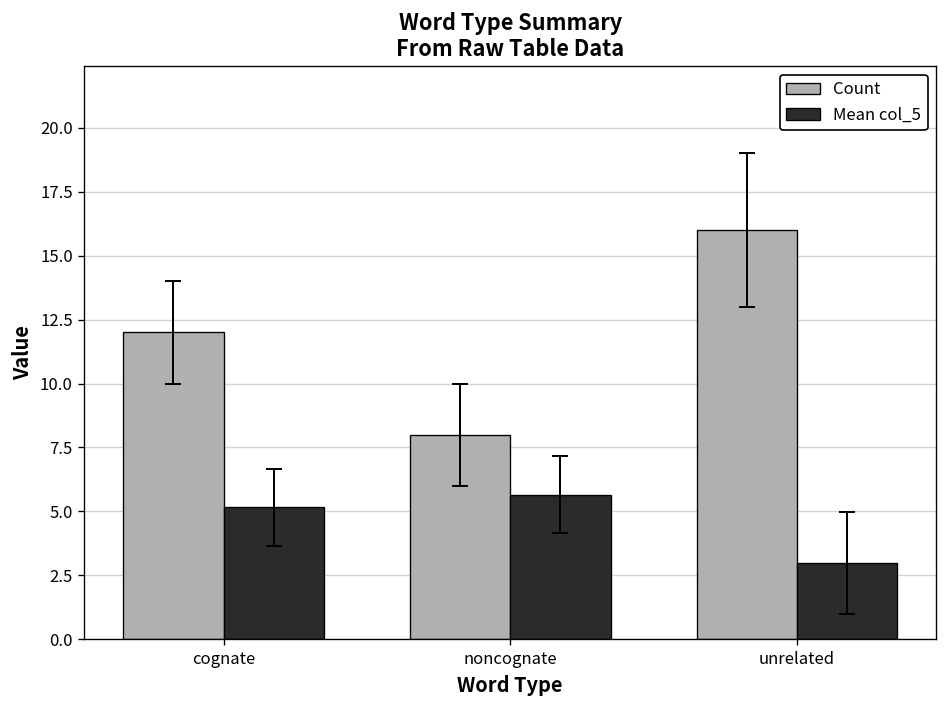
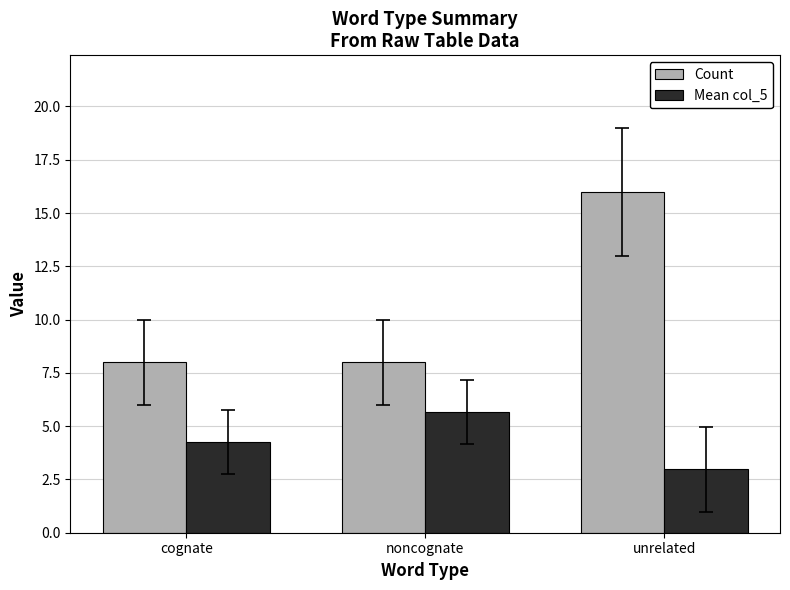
Count, cognate: 12 -> 8
Mean col_5, cognate: 5.2 -> 4.3
